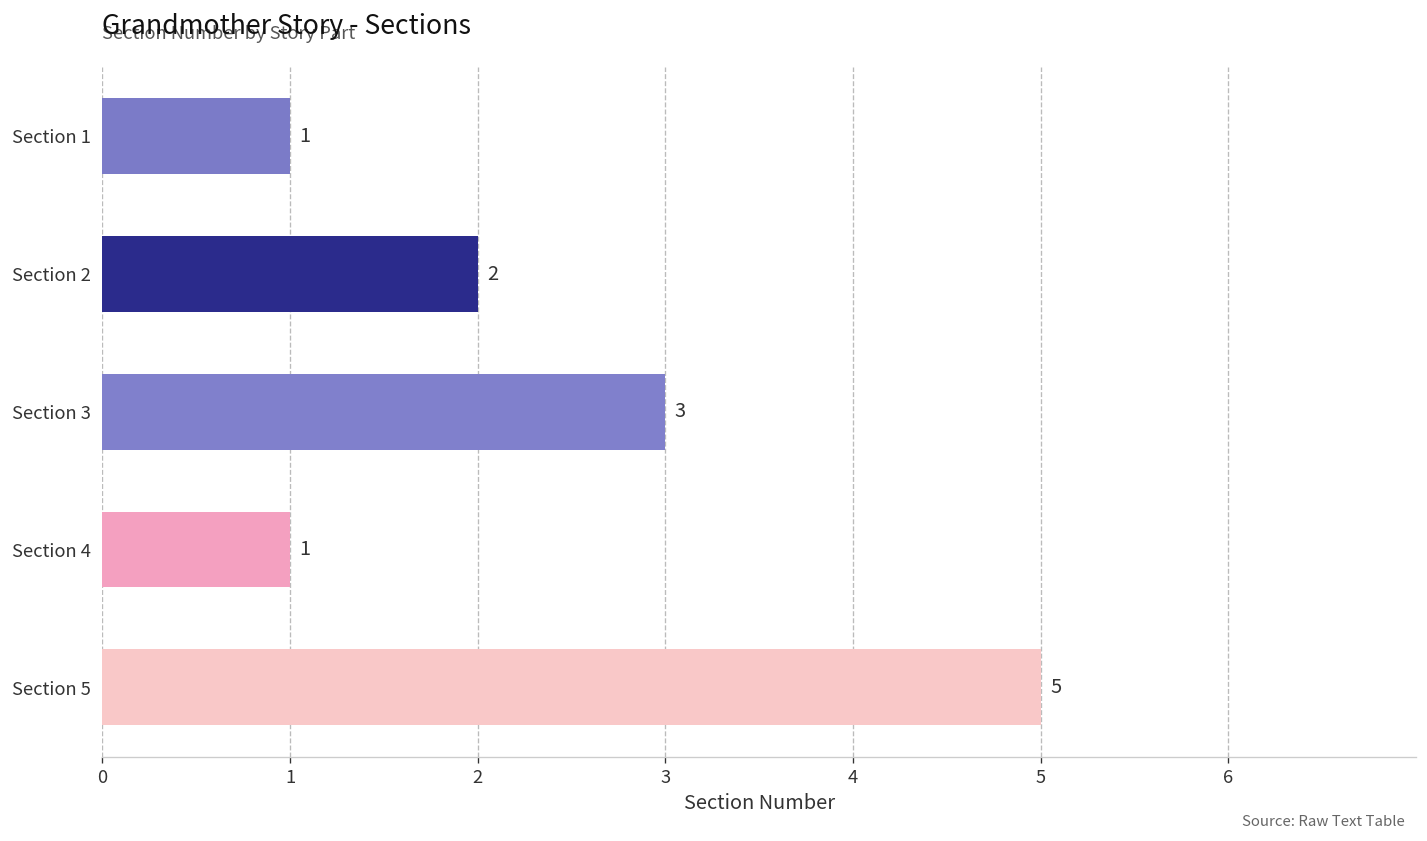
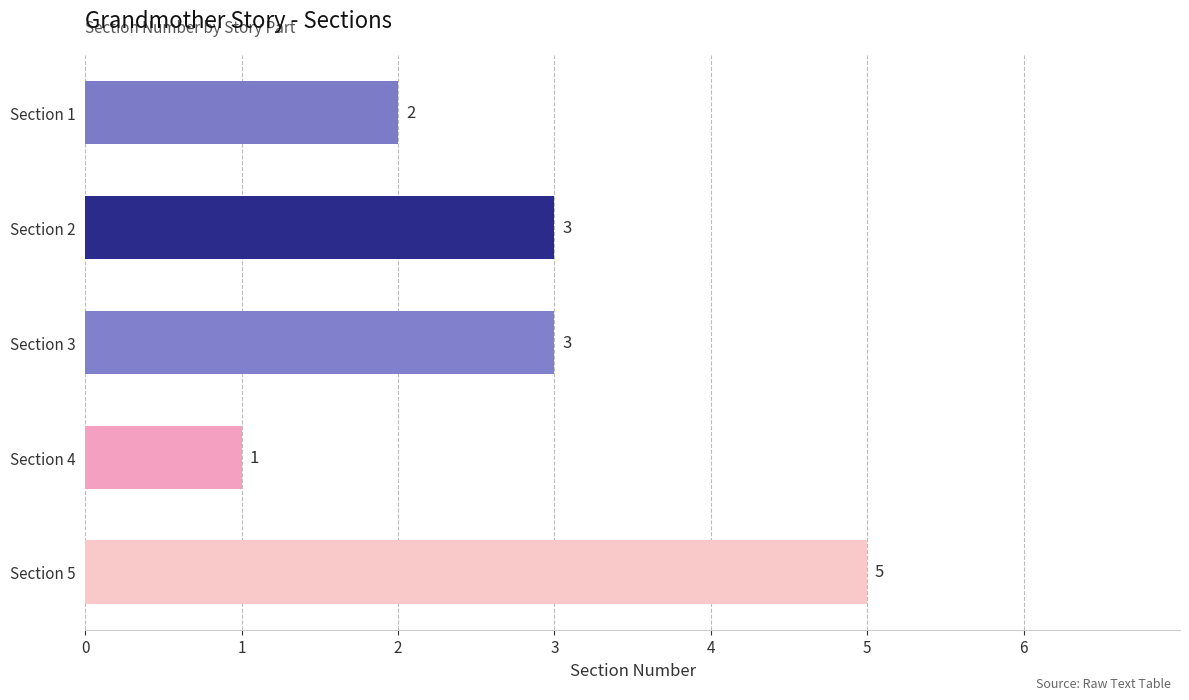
Section 1: 1 -> 2
Section 2: 2 -> 3
